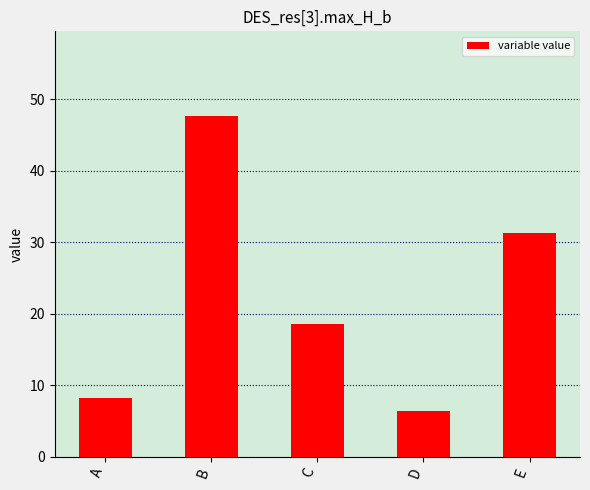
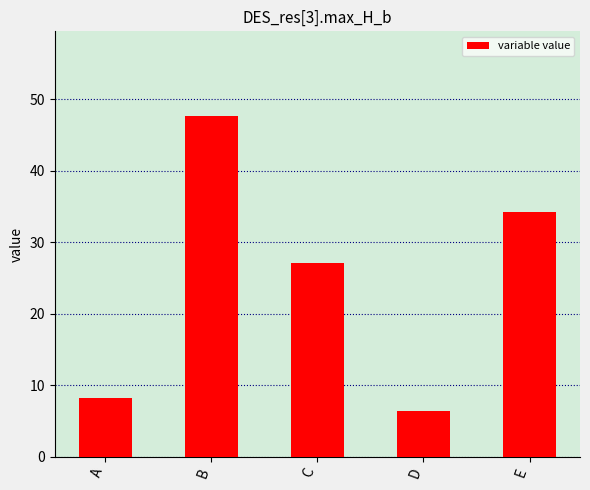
C: 18 -> 27
E: 31 -> 34
